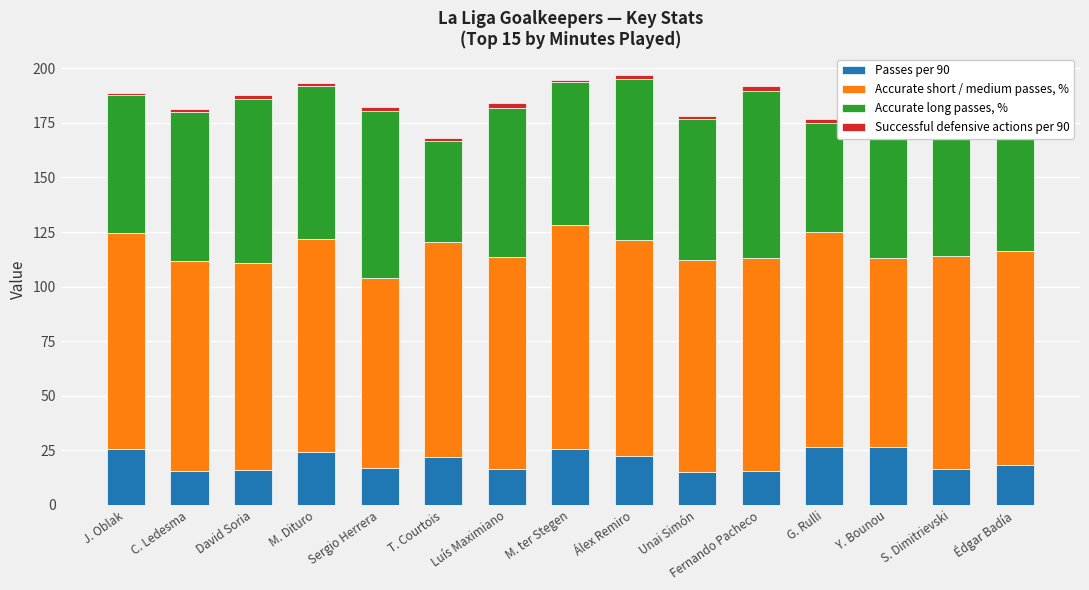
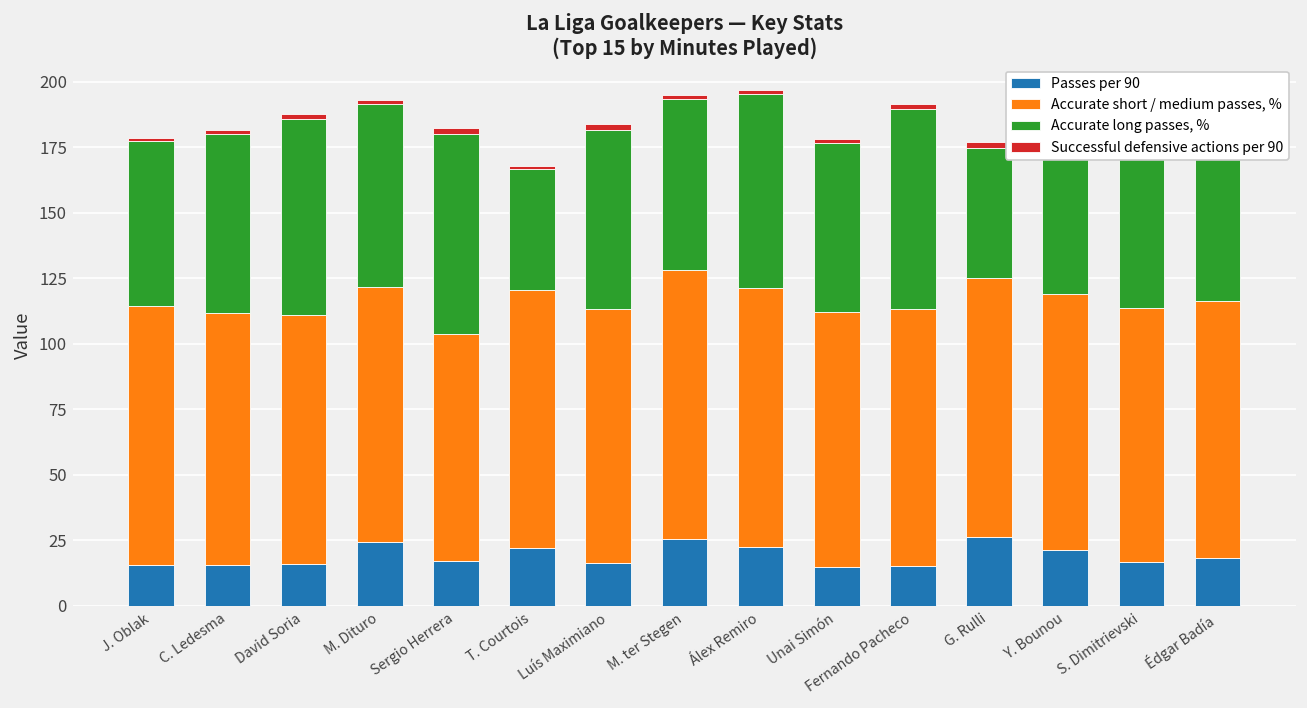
Passes per 90, J. Oblak: 26 -> 16
Passes per 90, Y. Bounou: 27 -> 21
Accurate short / medium passes, %, Y. Bounou: 86 -> 98
